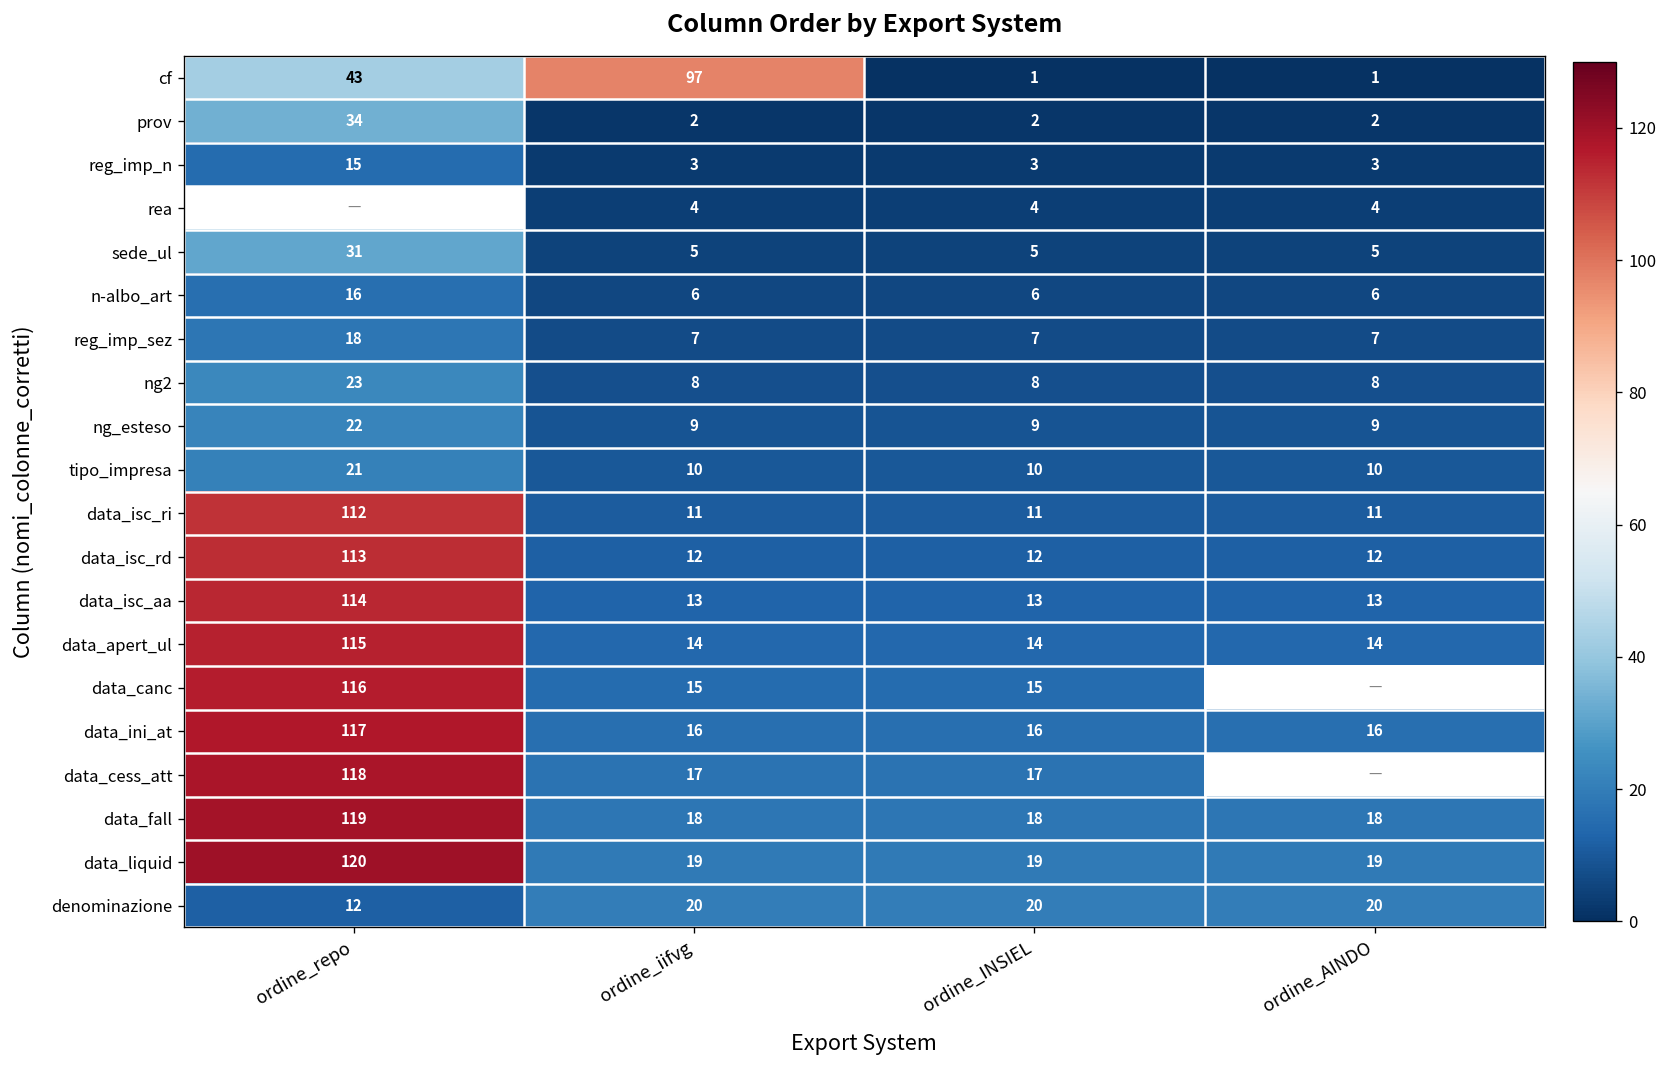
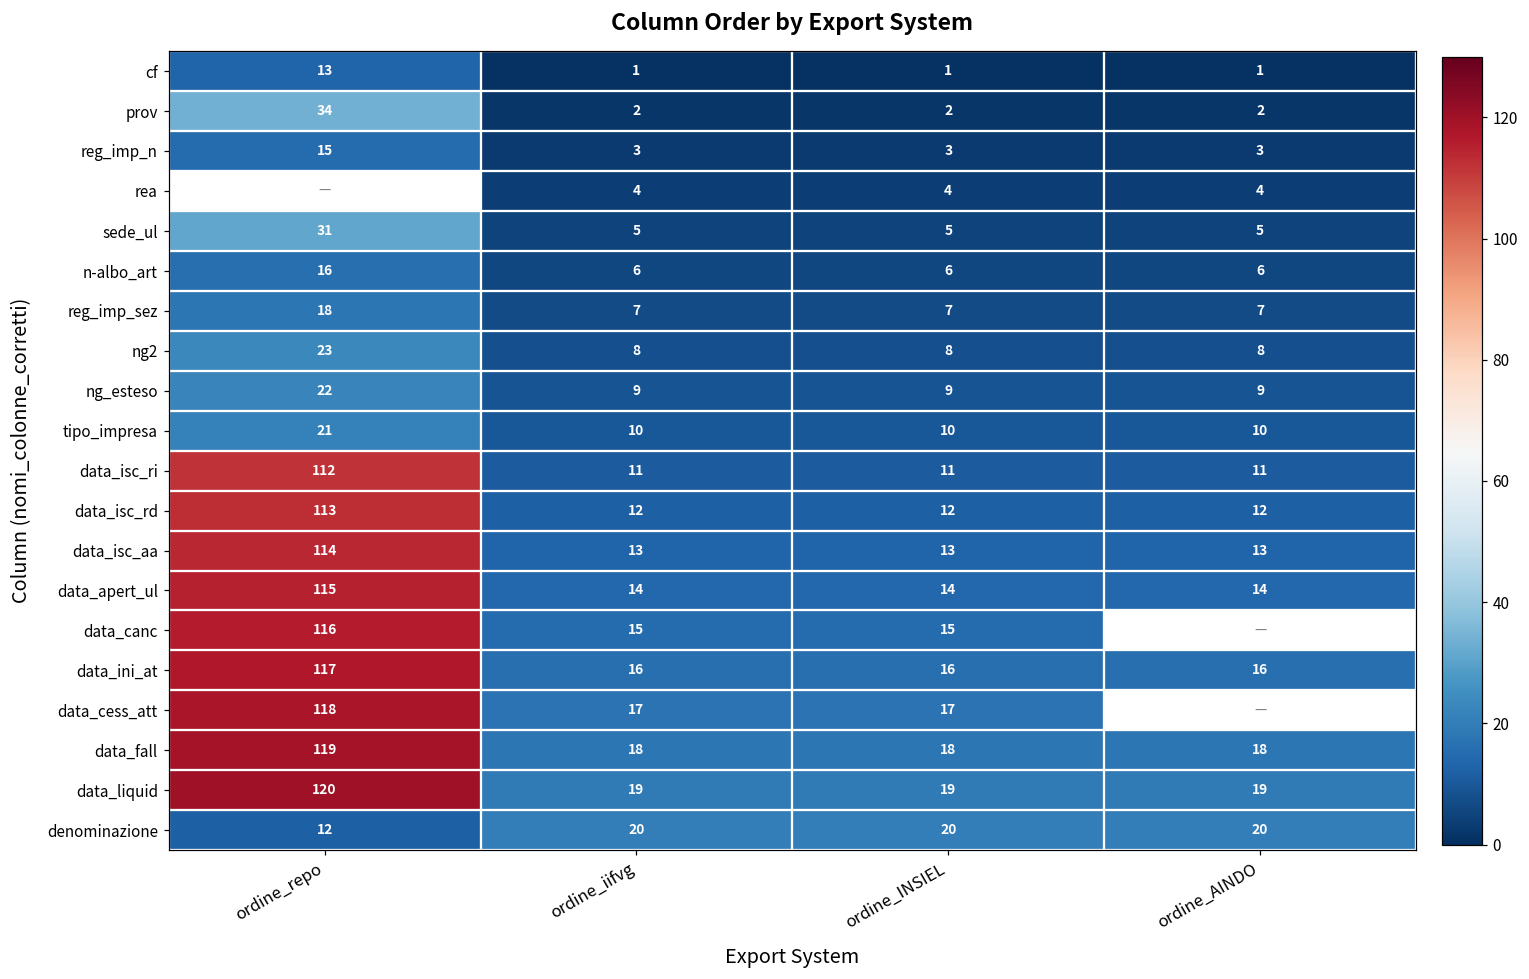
cf, ordine_repo: 43 -> 13
cf, ordine_iifvg: 97 -> 1
